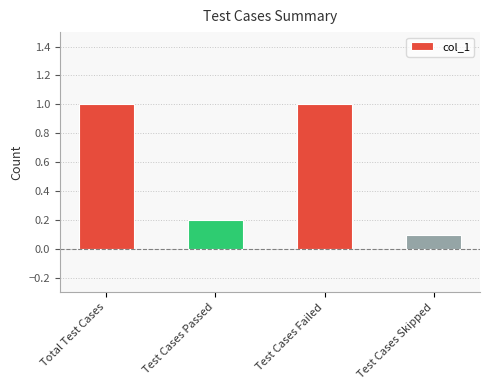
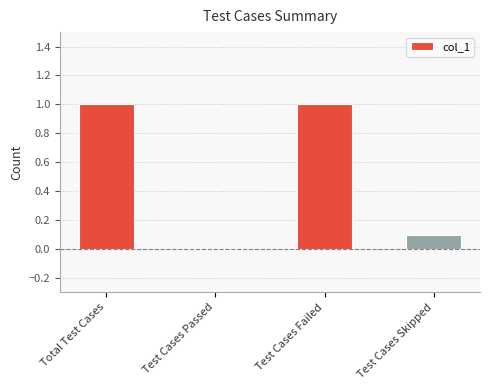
Test Cases Passed: 0.2 -> 0.0
